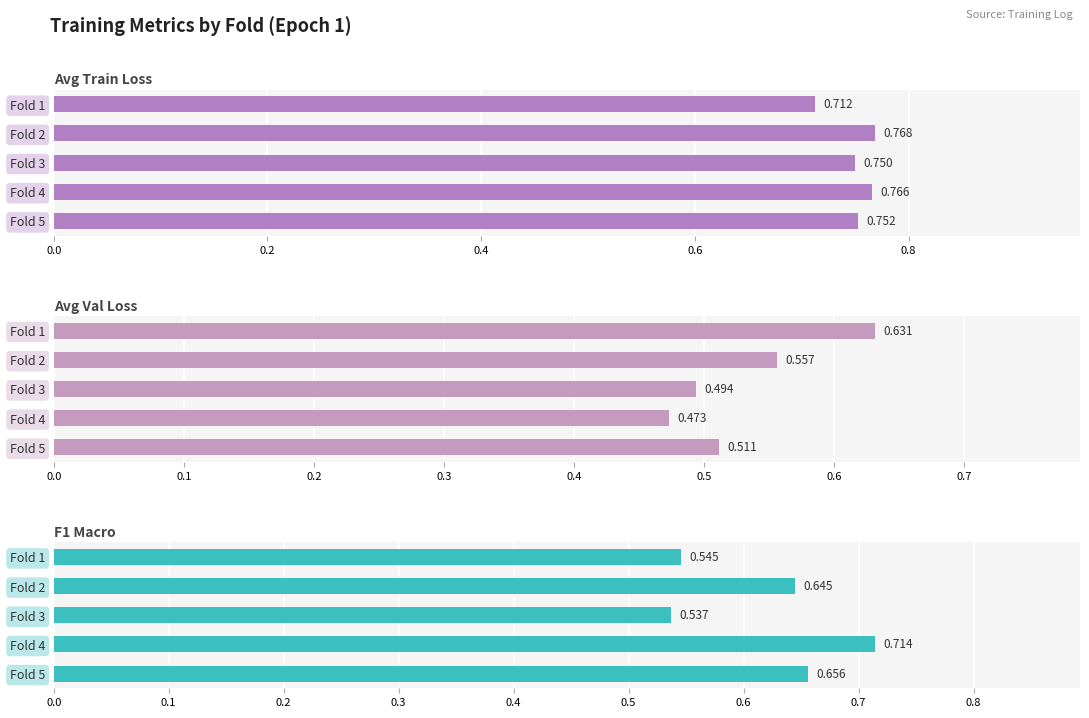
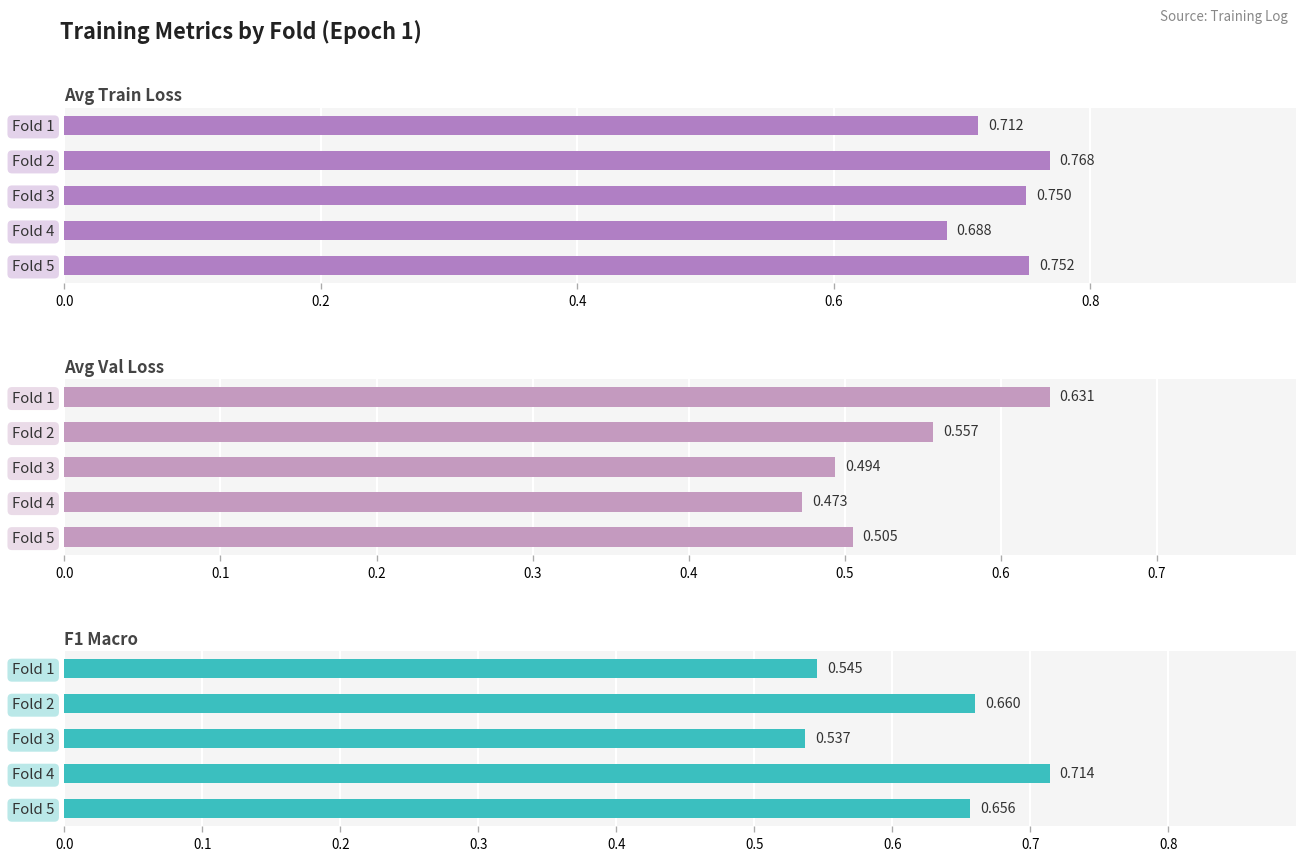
Avg Train Loss, Fold 4: 0.766 -> 0.688
Avg Val Loss, Fold 5: 0.511 -> 0.505
F1 Macro, Fold 2: 0.645 -> 0.660
